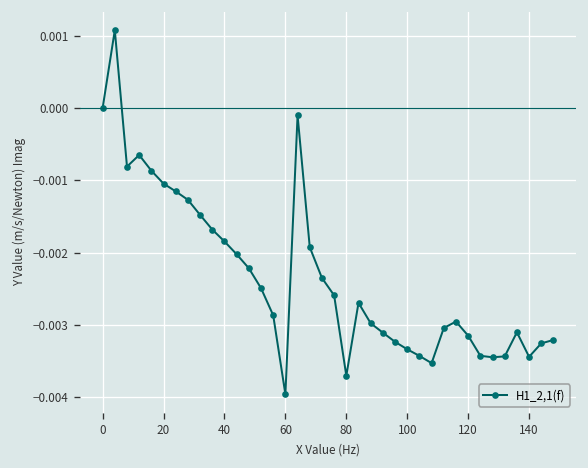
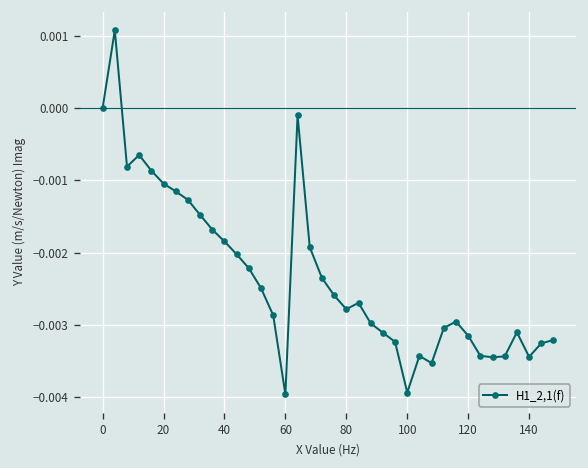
80: -0.0037 -> -0.0028
100: -0.0033 -> -0.0039
